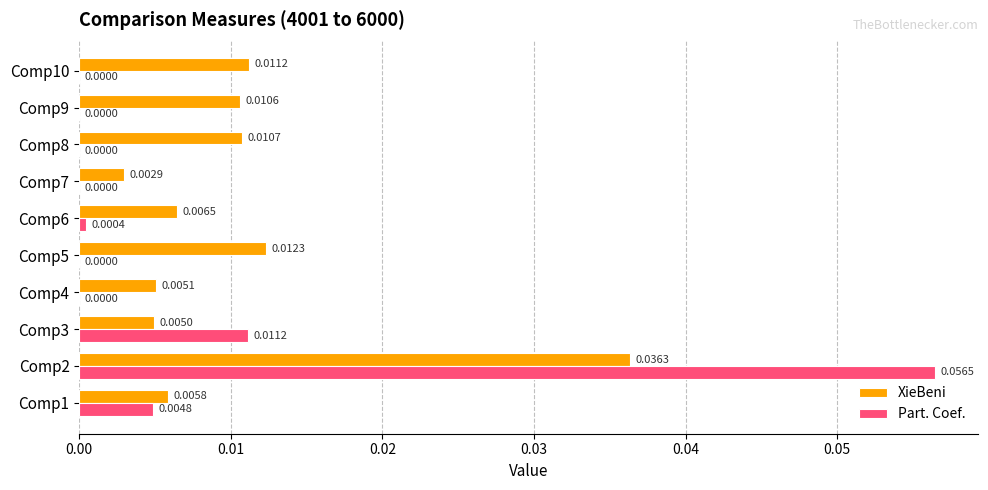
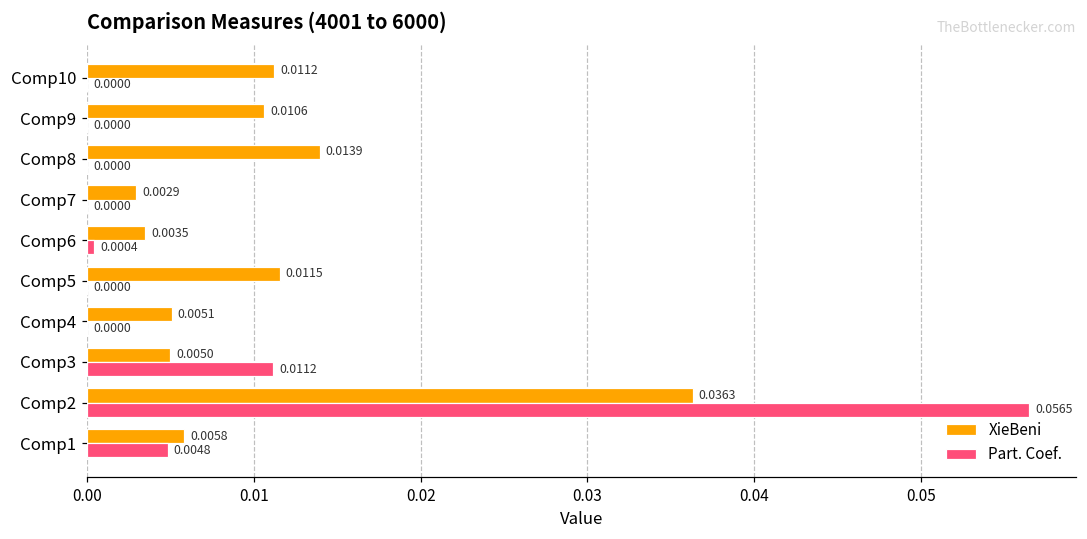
XieBeni, Comp8: 0.0107 -> 0.0139
XieBeni, Comp6: 0.0065 -> 0.0035
XieBeni, Comp5: 0.0123 -> 0.0115
